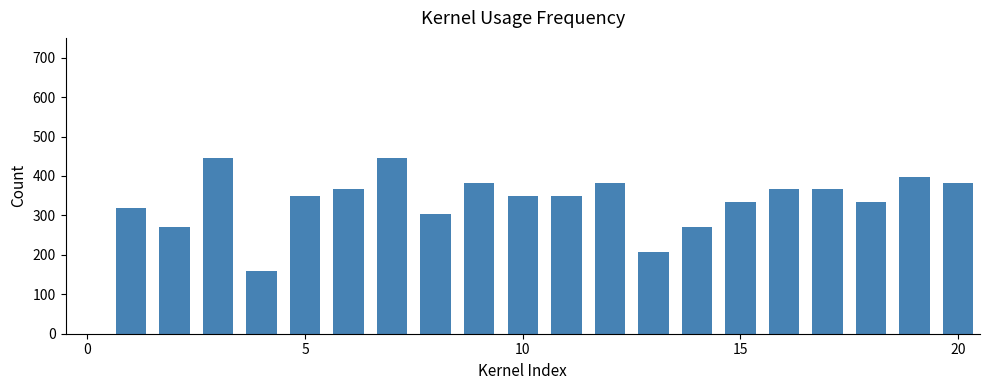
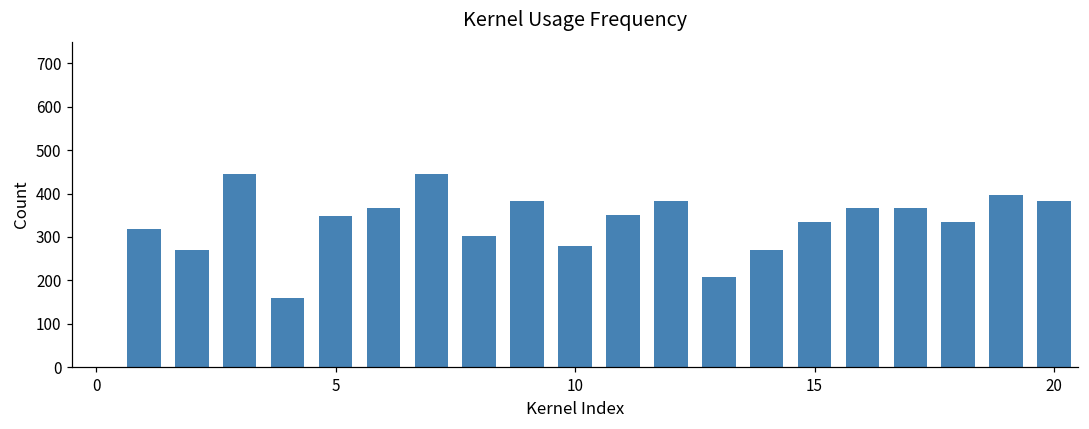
10: 350 -> 280
